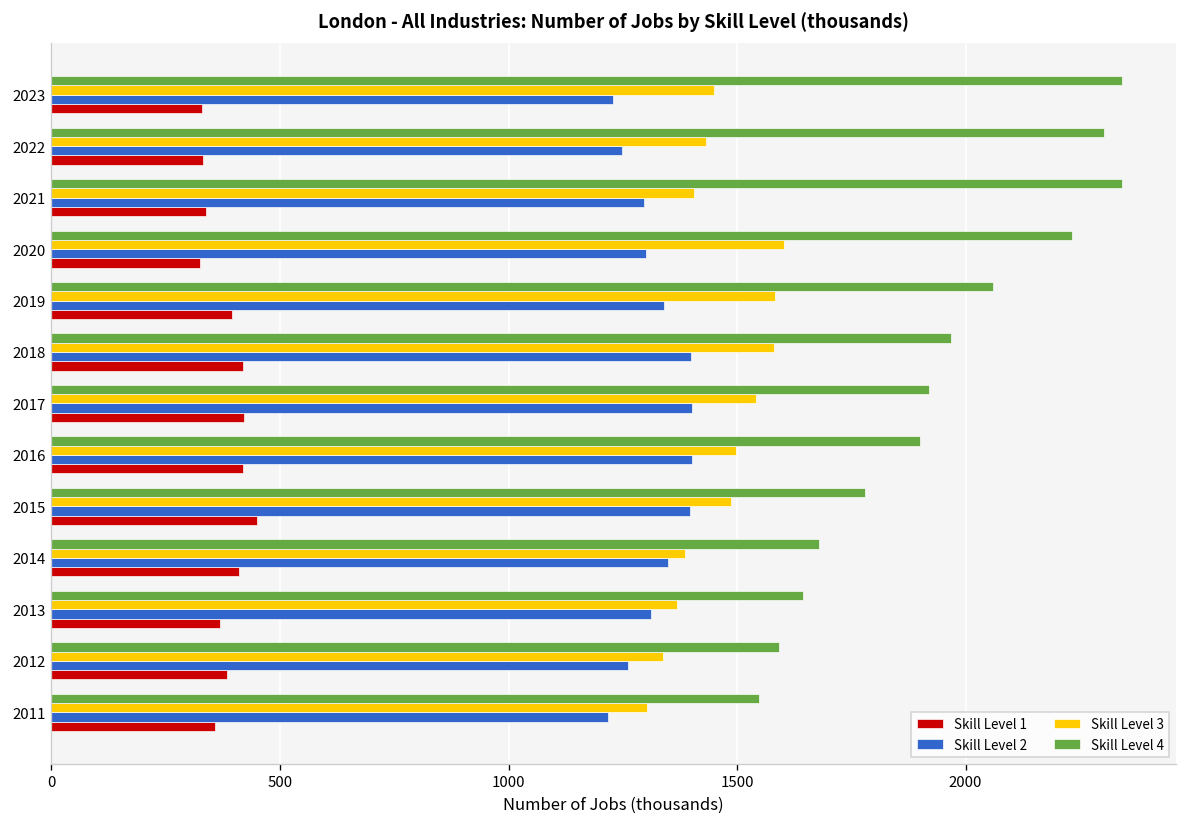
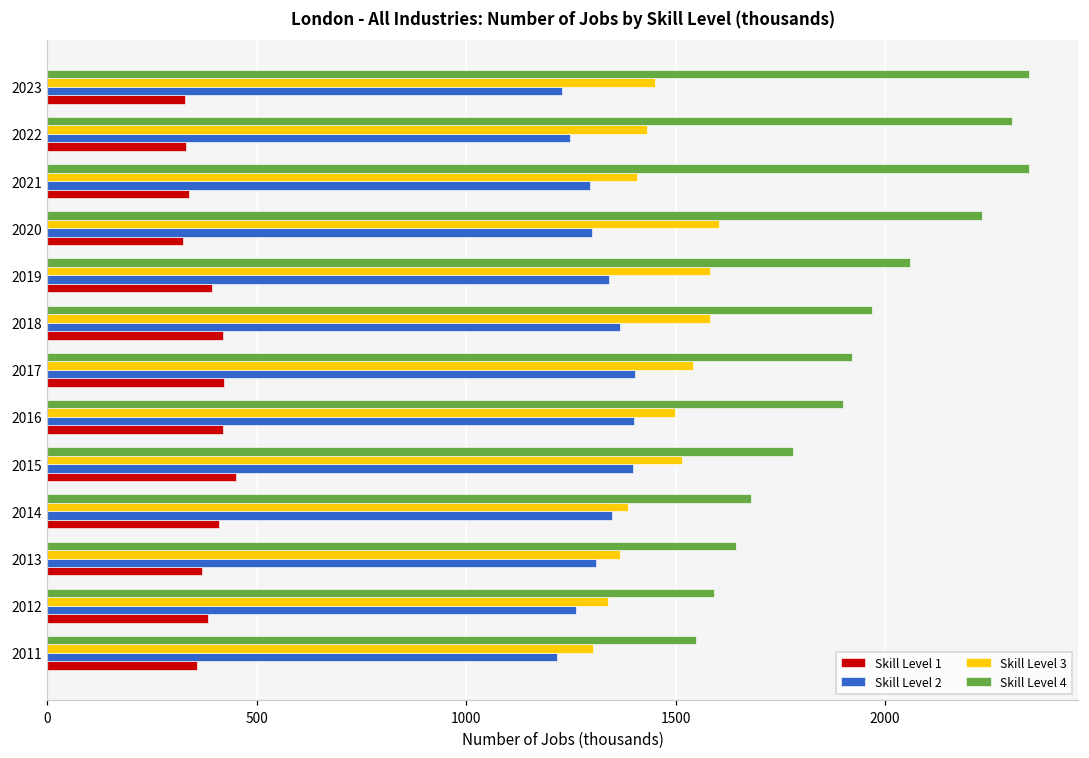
Skill Level 2, 2018: 1400 -> 1370
Skill Level 3, 2015: 1490 -> 1510
